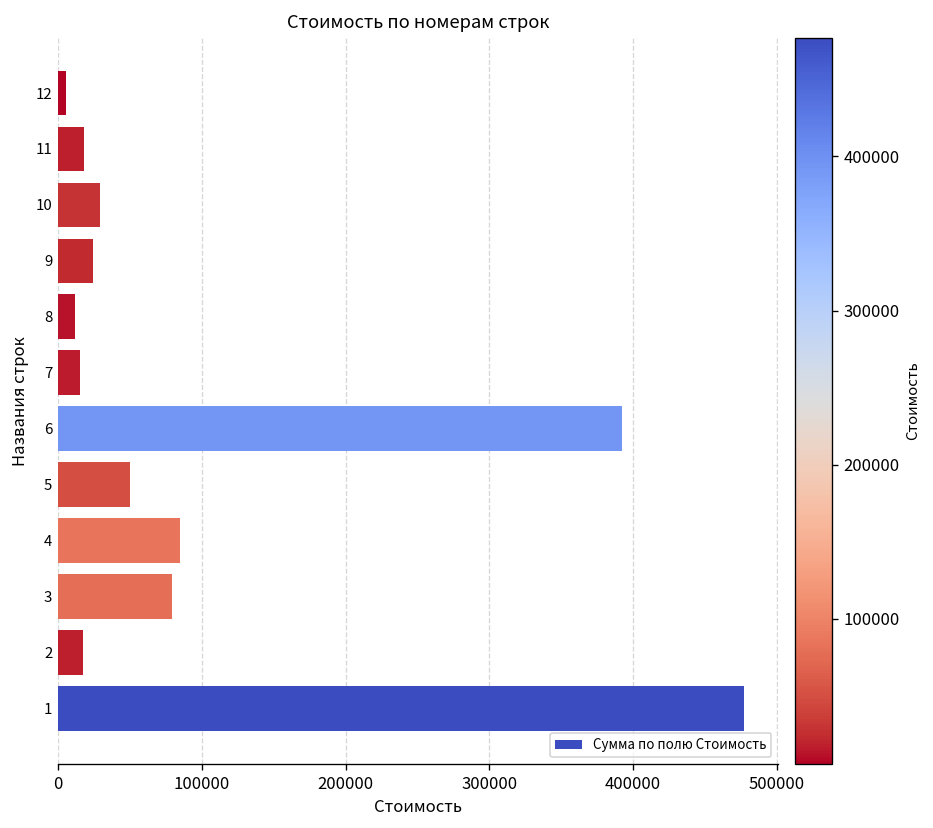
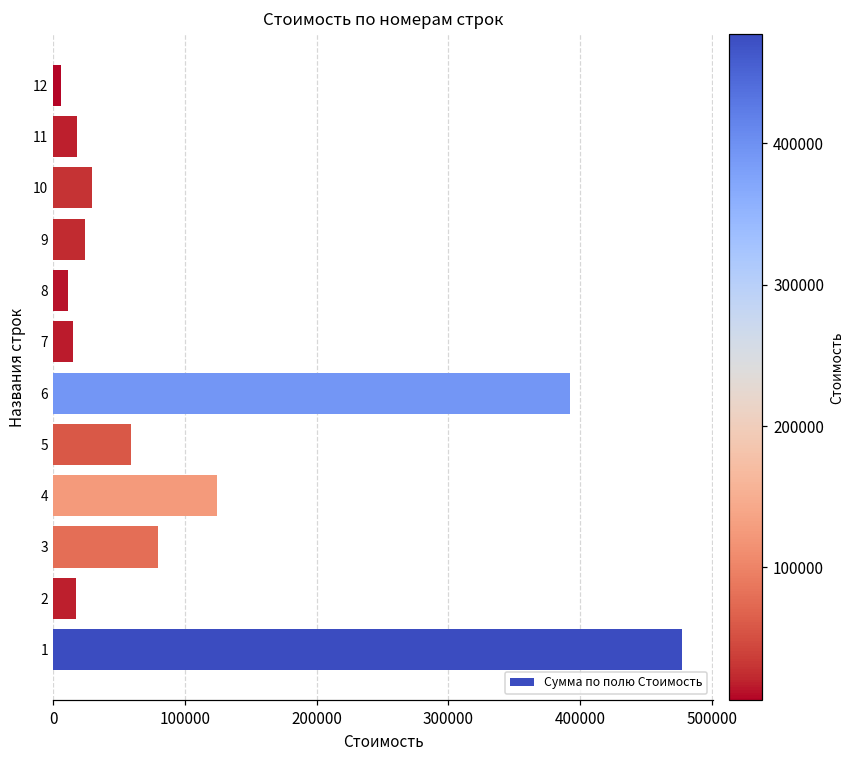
5: 50000 -> 59000
4: 85000 -> 124000
